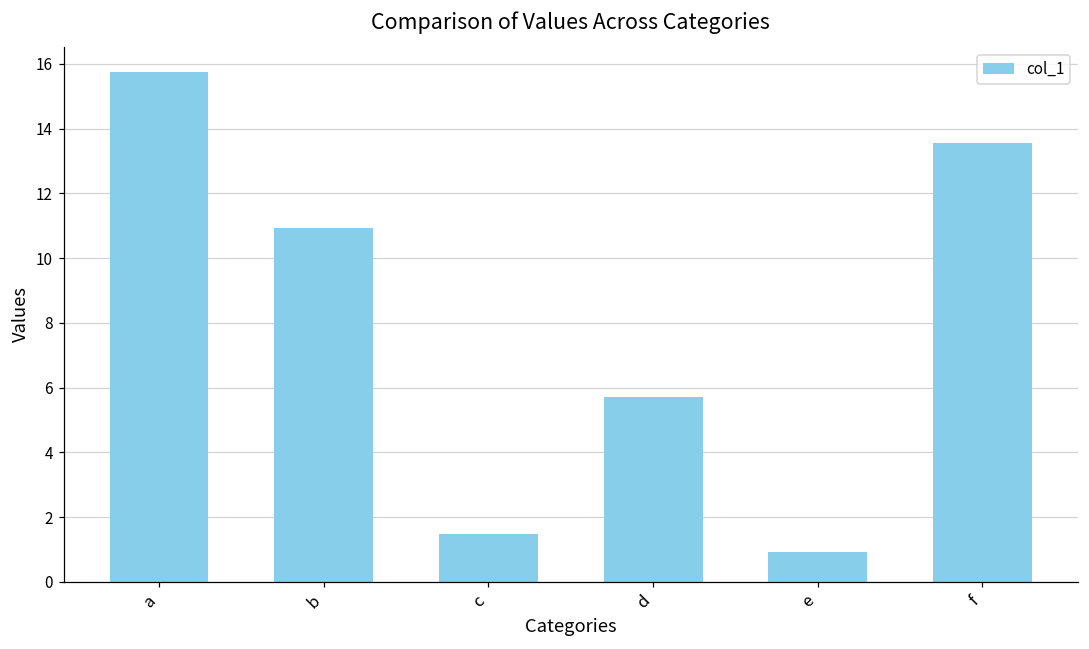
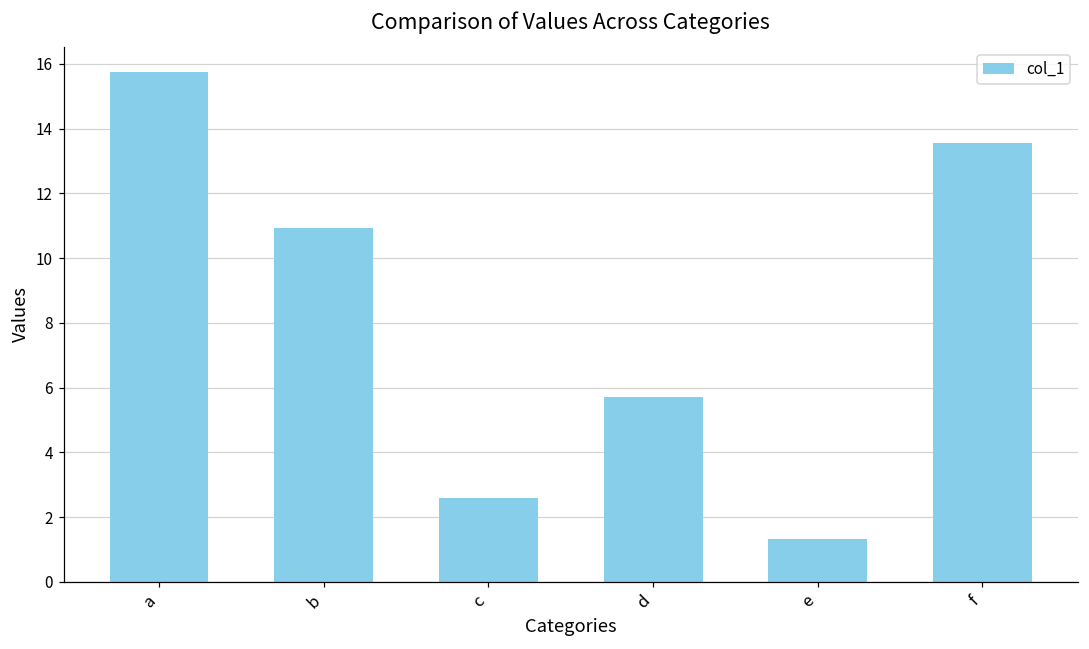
c: 1.5 -> 2.6
e: 0.9 -> 1.3
